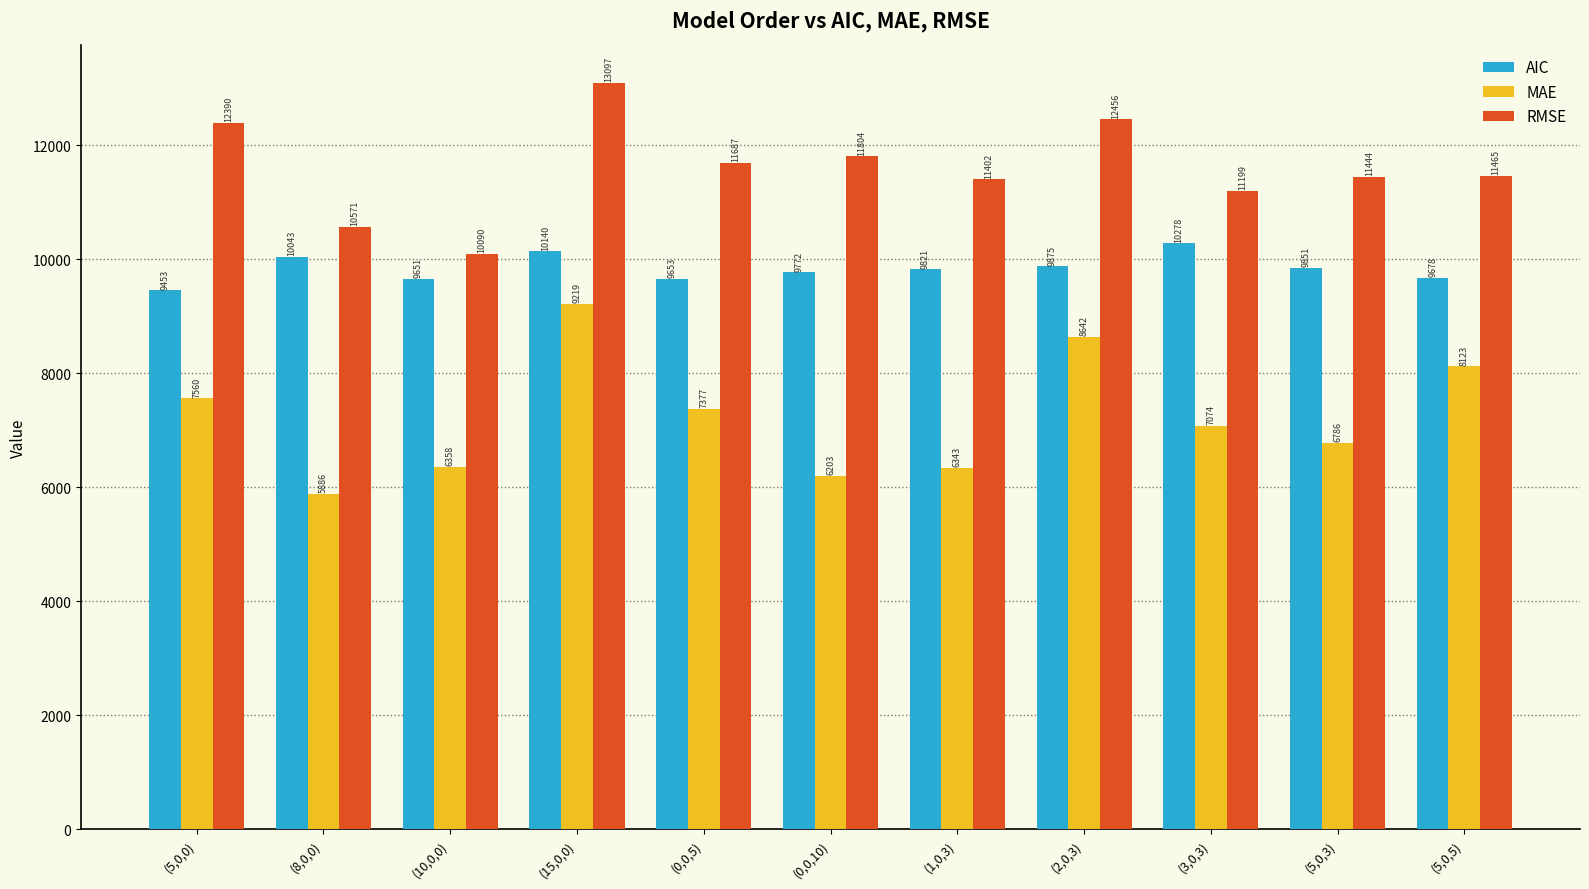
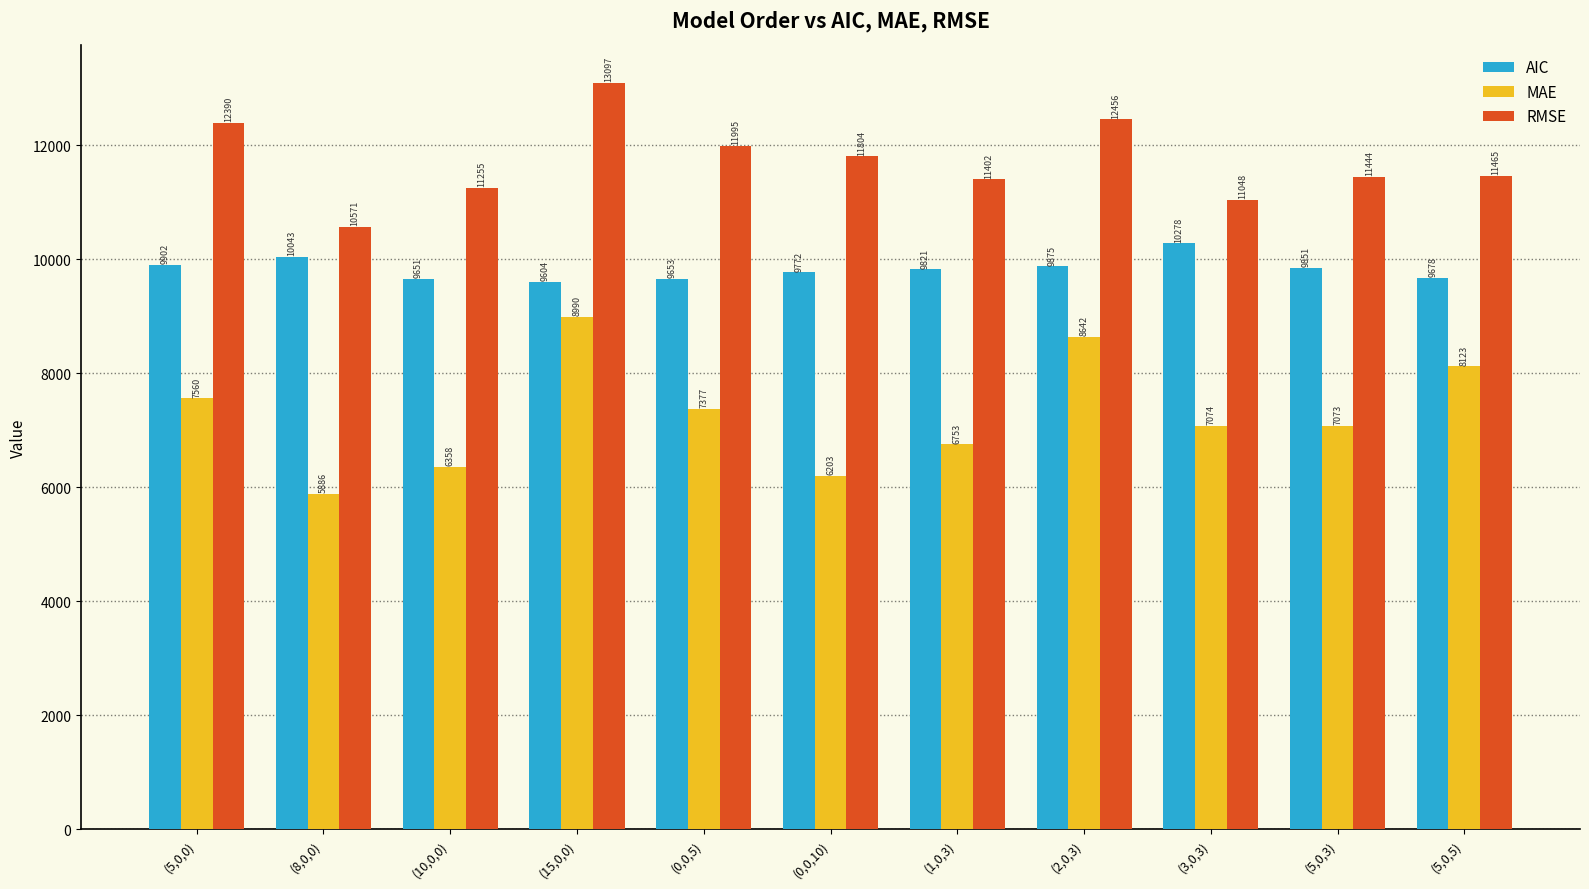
AIC, (5,0,0): 9453 -> 9902
RMSE, (10,0,0): 10090 -> 11255
AIC, (15,0,0): 10140 -> 9604
MAE, (15,0,0): 9219 -> 8990
RMSE, (0,0,5): 11687 -> 11995
MAE, (1,0,3): 6343 -> 6753
RMSE, (3,0,3): 11199 -> 11048
MAE, (5,0,3): 6786 -> 7073
